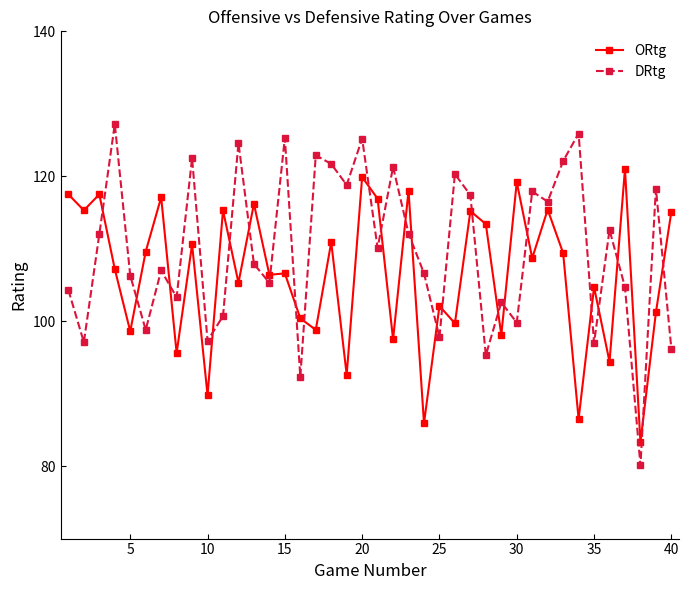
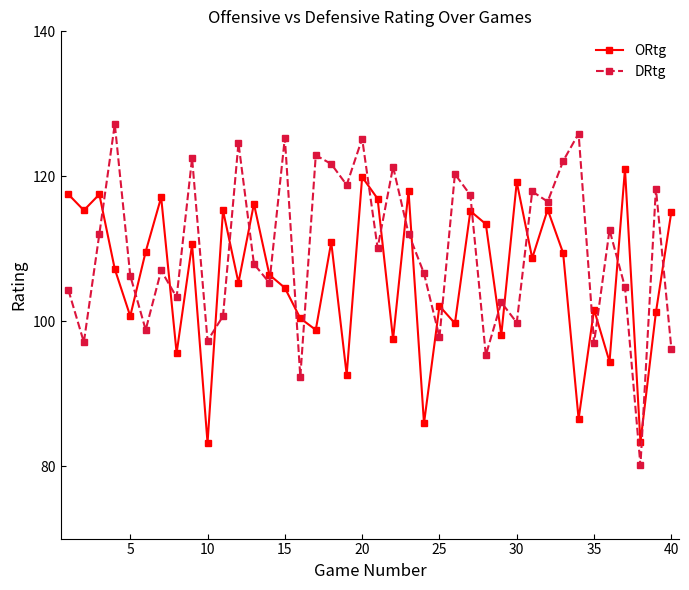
ORtg, 5: 99 -> 101
ORtg, 10: 90 -> 83
ORtg, 15: 107 -> 105
ORtg, 35: 105 -> 102
